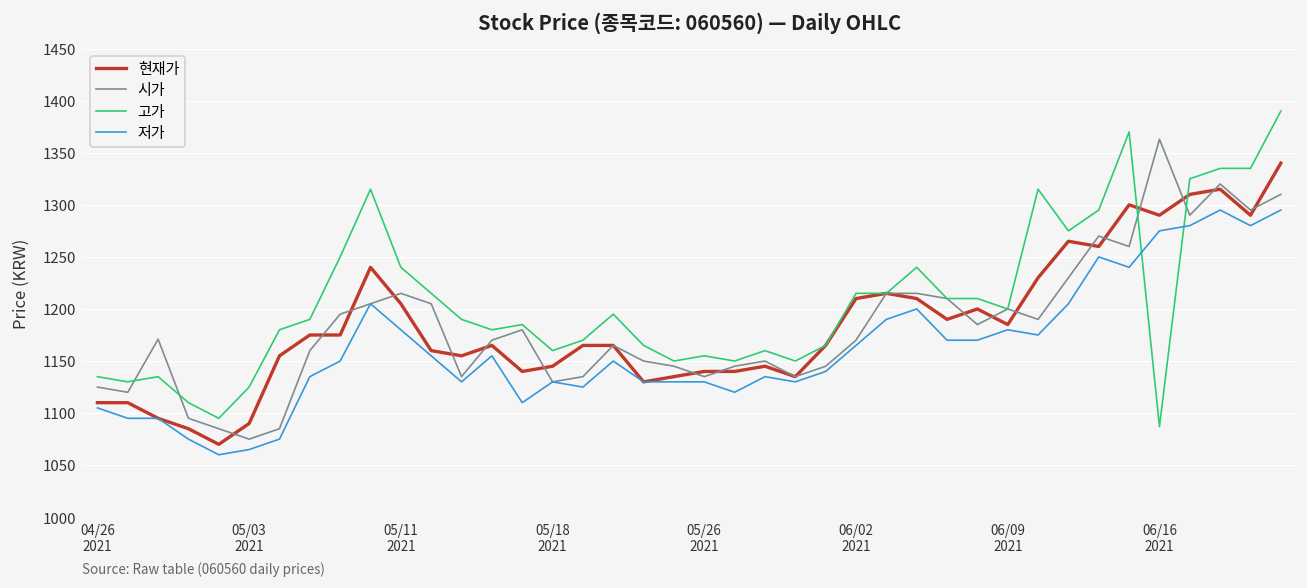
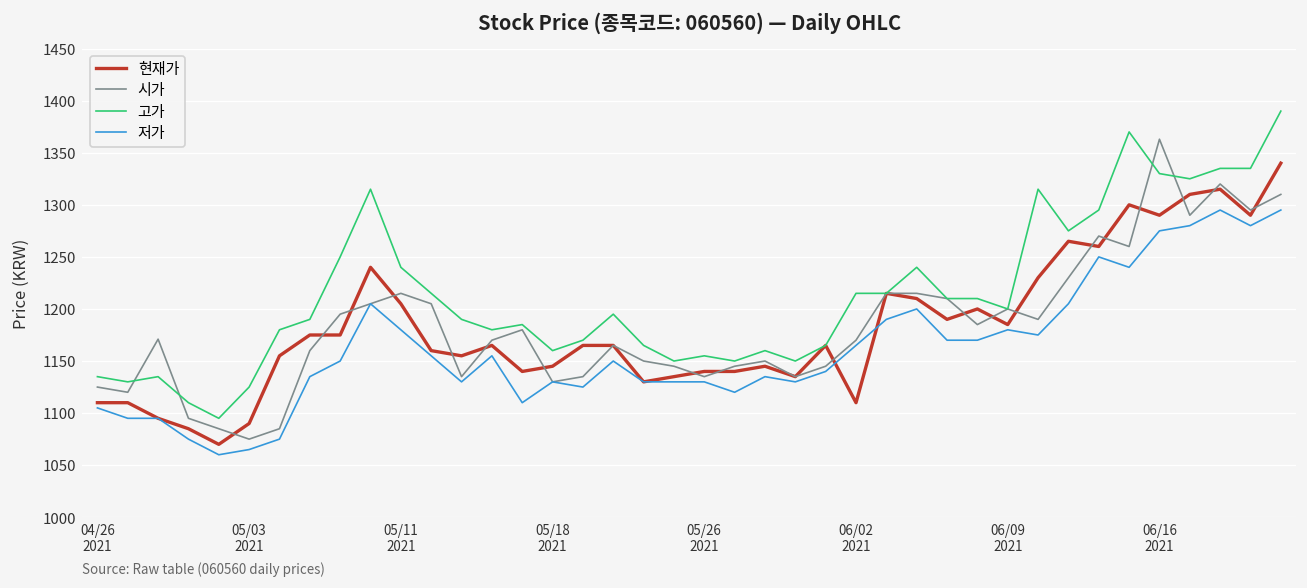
현재가, 06/02 2021: 1210 -> 1110
고가, 06/16 2021: 1090 -> 1330
